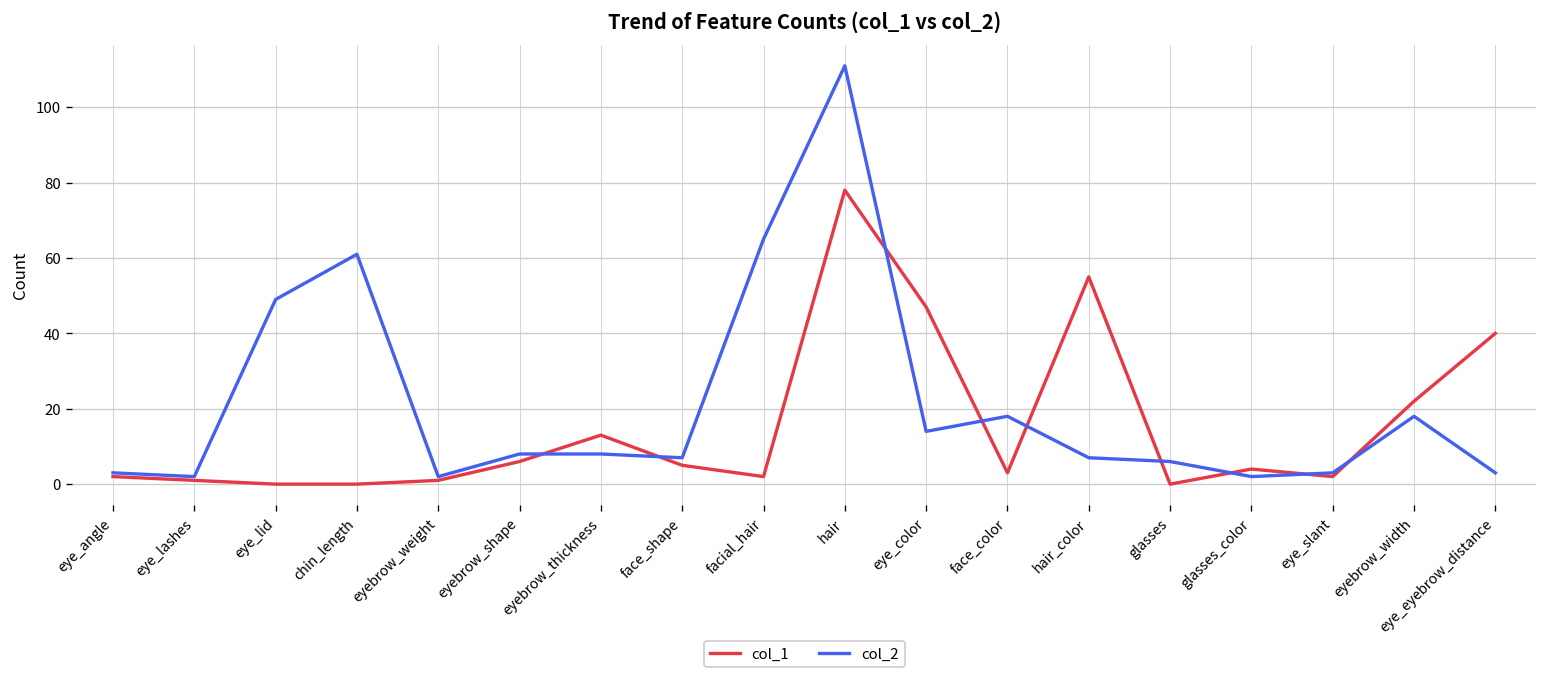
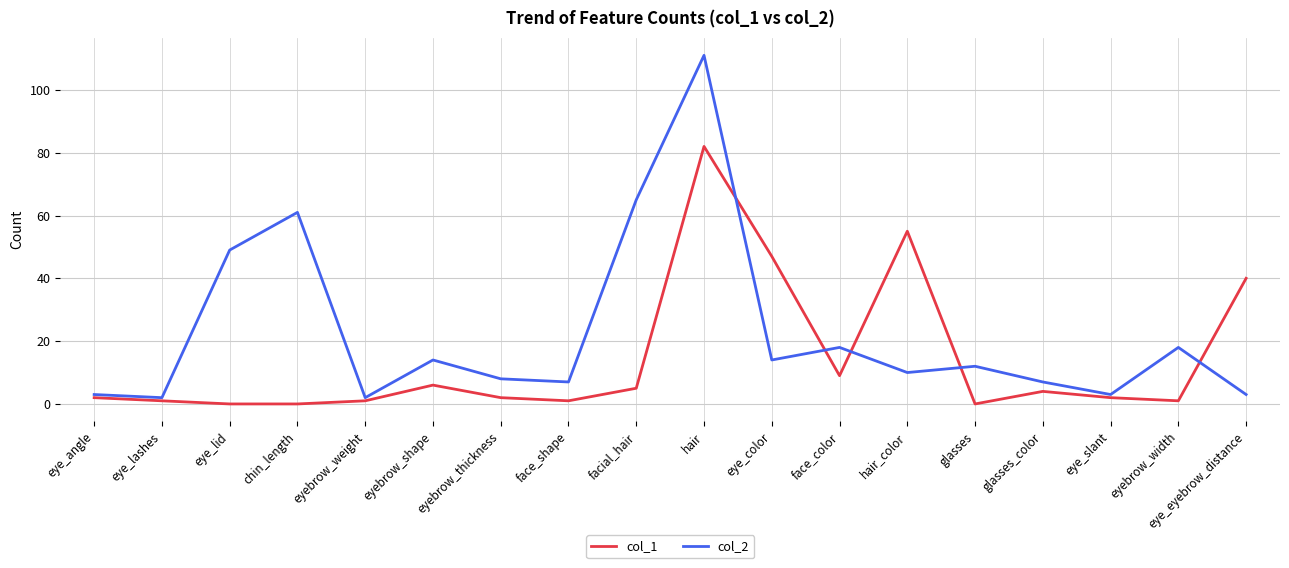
col_2, eyebrow_shape: 8 -> 14
col_1, eyebrow_thickness: 13 -> 2
col_1, face_shape: 5 -> 1
col_1, facial_hair: 2 -> 5
col_1, hair: 78 -> 82
col_1, face_color: 3 -> 9
col_2, hair_color: 7 -> 10
col_2, glasses: 6 -> 12
col_2, glasses_color: 2 -> 7
col_1, eyebrow_width: 22 -> 1
